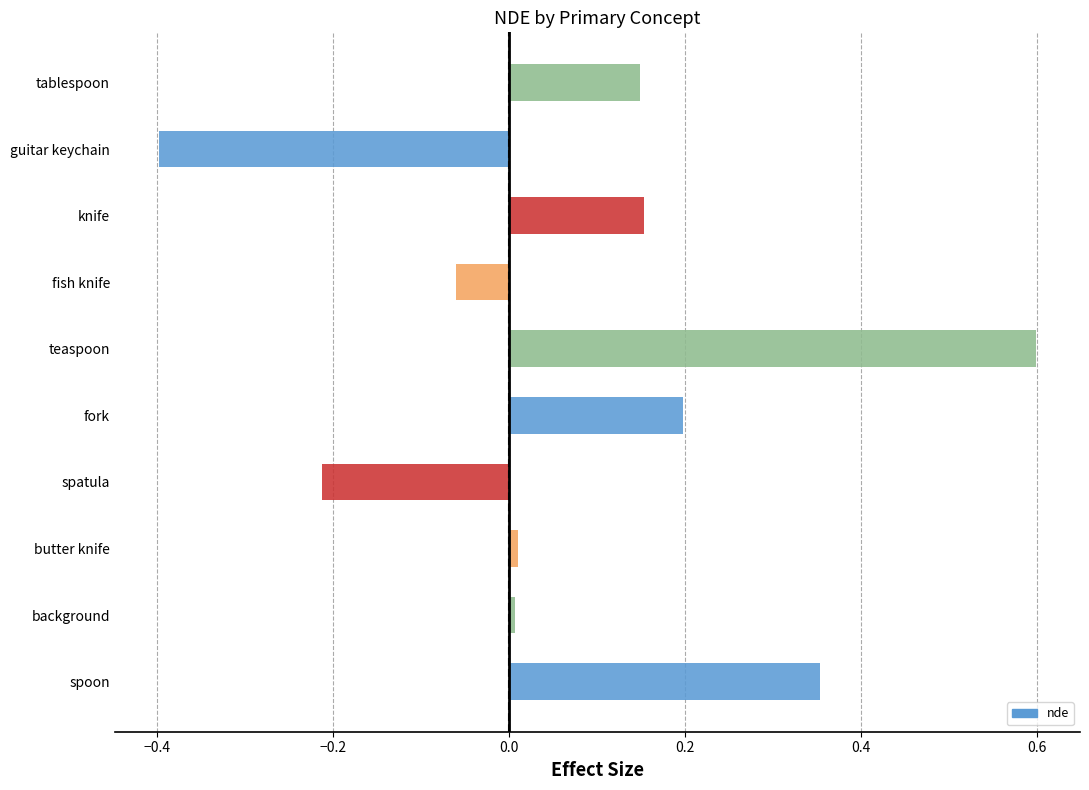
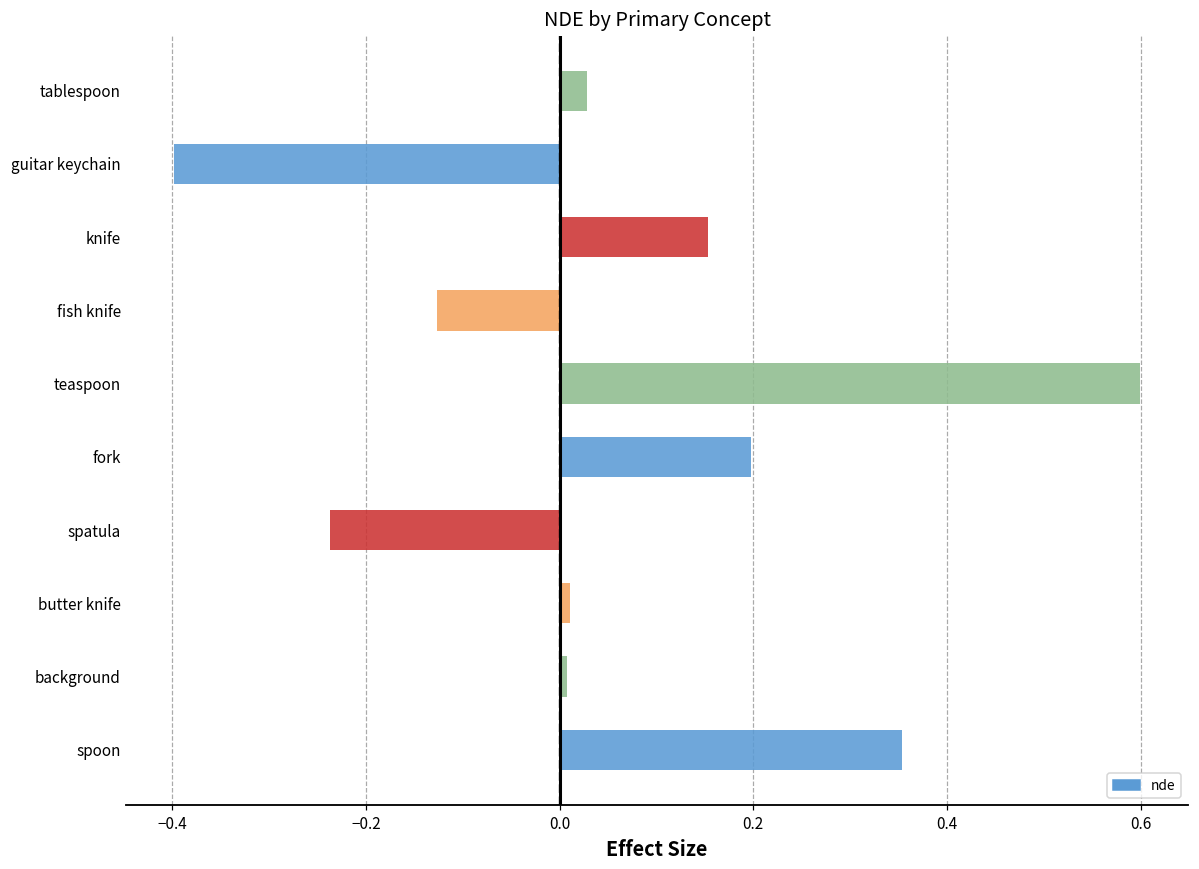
tablespoon: 0.15 -> 0.03
fish knife: -0.06 -> -0.13
spatula: -0.21 -> -0.24
